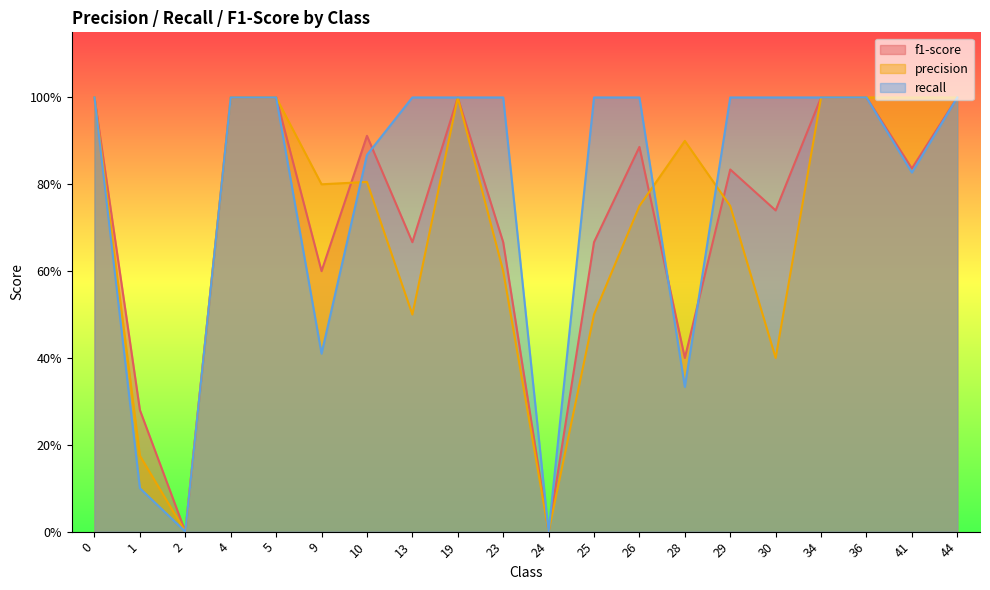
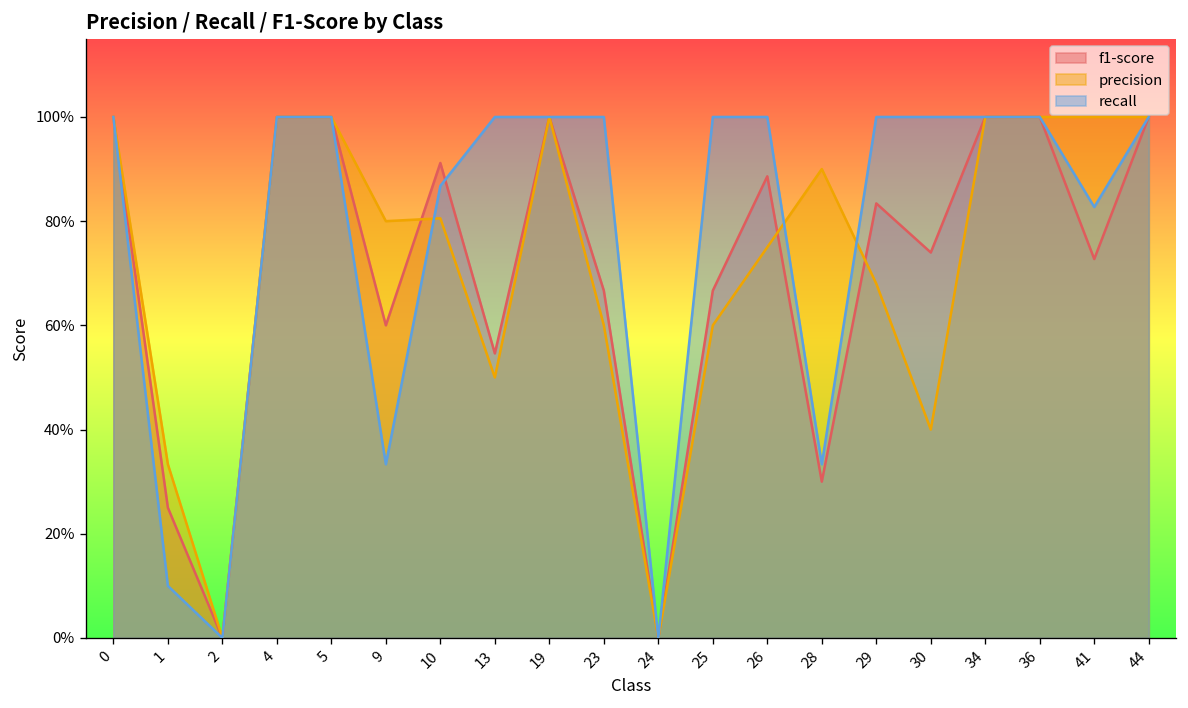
f1-score, 1: 28% -> 25%
precision, 1: 17% -> 33%
recall, 9: 41% -> 33%
f1-score, 13: 67% -> 55%
precision, 25: 50% -> 60%
f1-score, 28: 40% -> 30%
precision, 29: 75% -> 68%
f1-score, 41: 84% -> 73%
